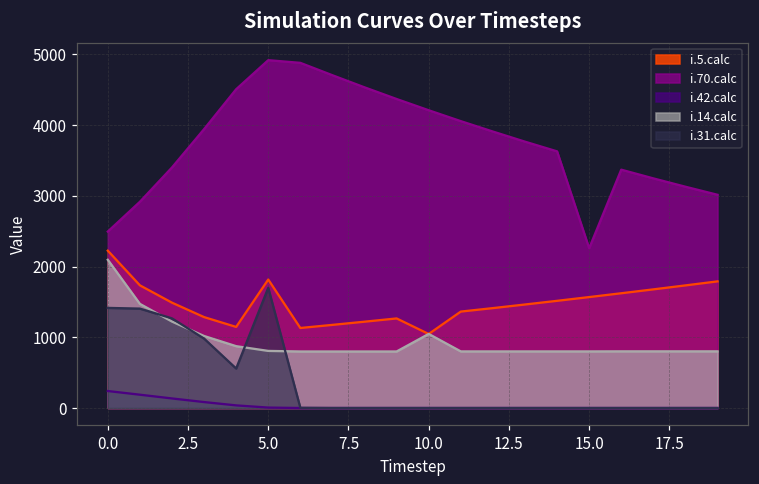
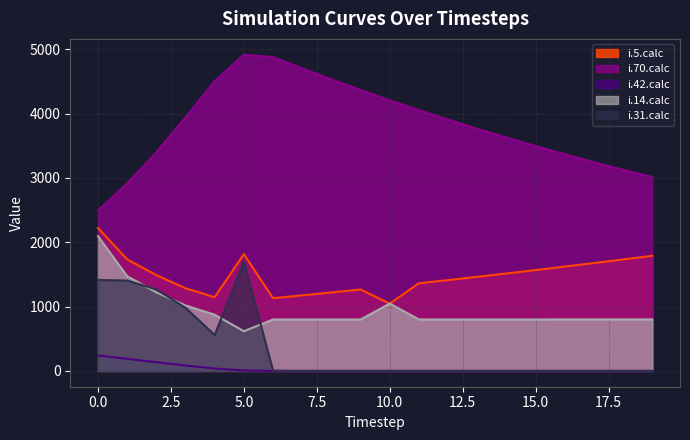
i.14.calc, 5.0: 800 -> 600
i.70.calc, 15.0: 2300 -> 3500
